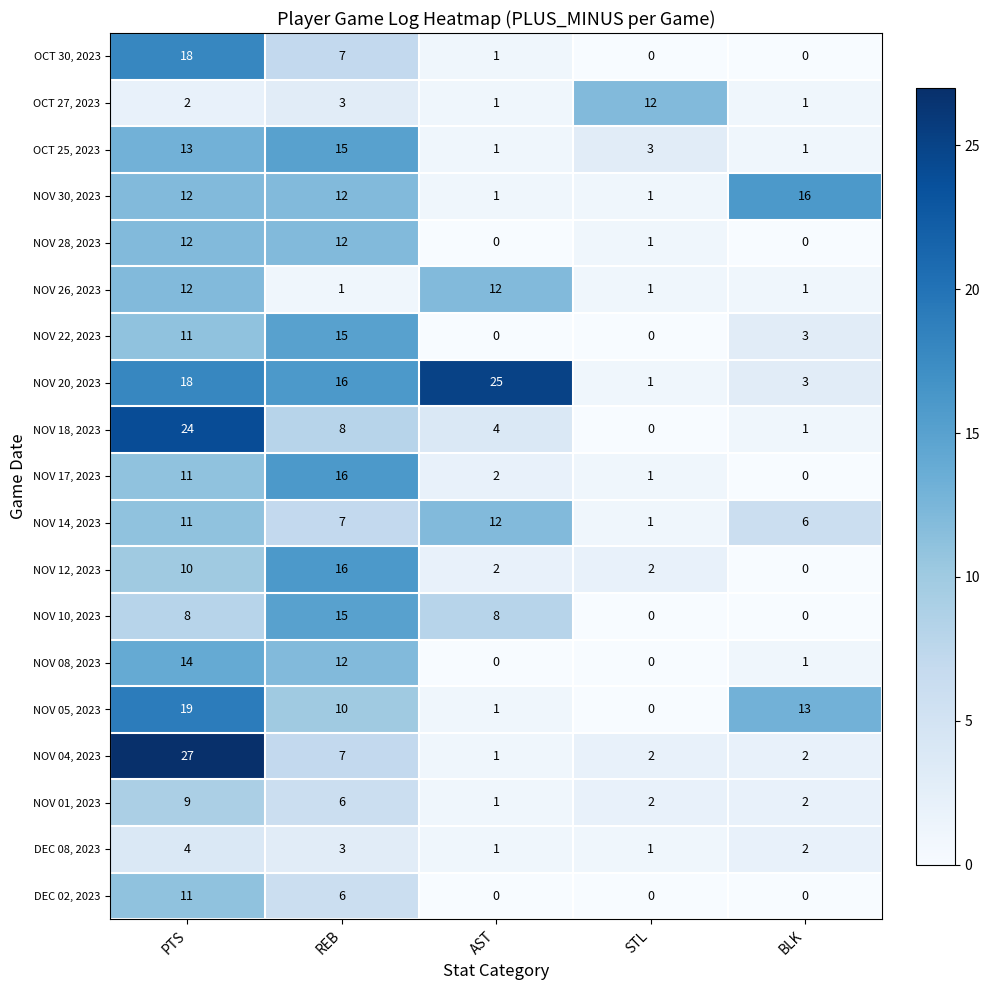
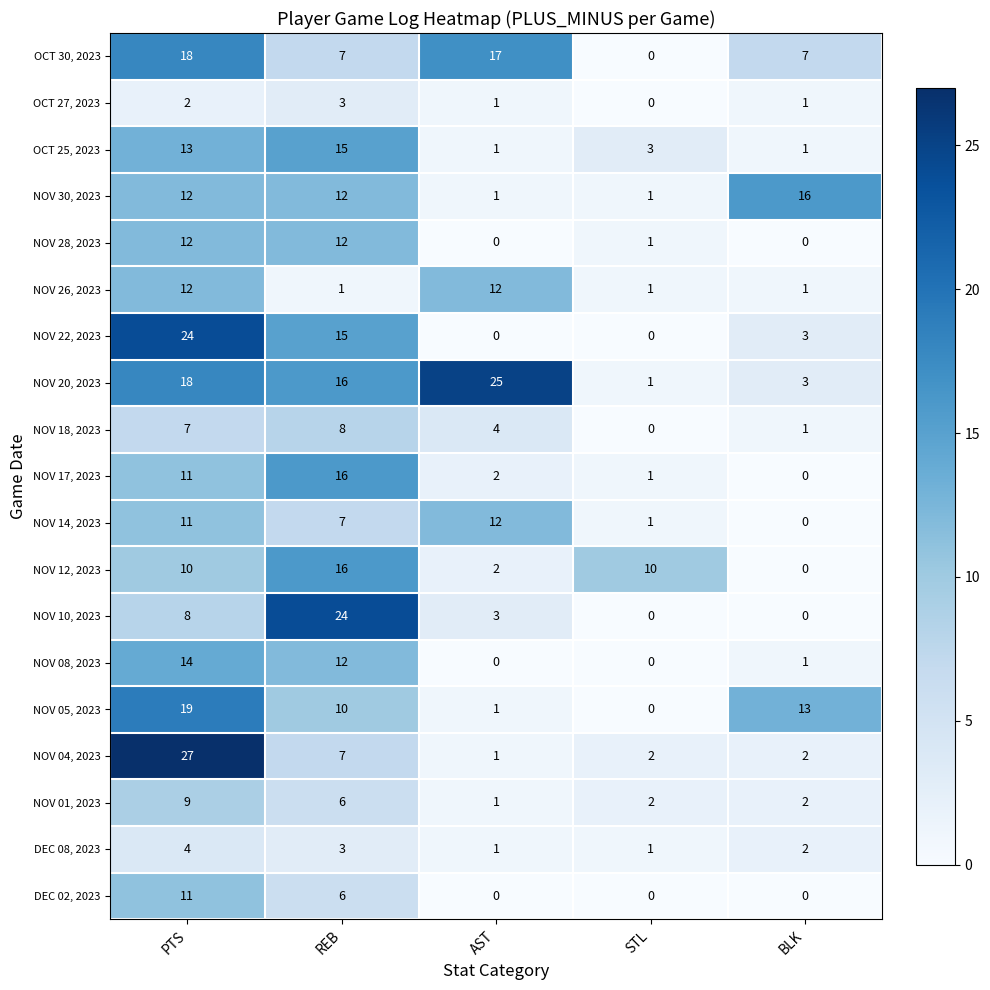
OCT 30, 2023, AST: 1 -> 17
OCT 30, 2023, BLK: 0 -> 7
OCT 27, 2023, STL: 12 -> 0
NOV 22, 2023, PTS: 11 -> 24
NOV 18, 2023, PTS: 24 -> 7
NOV 14, 2023, BLK: 6 -> 0
NOV 12, 2023, STL: 2 -> 10
NOV 10, 2023, REB: 15 -> 24
NOV 10, 2023, AST: 8 -> 3
